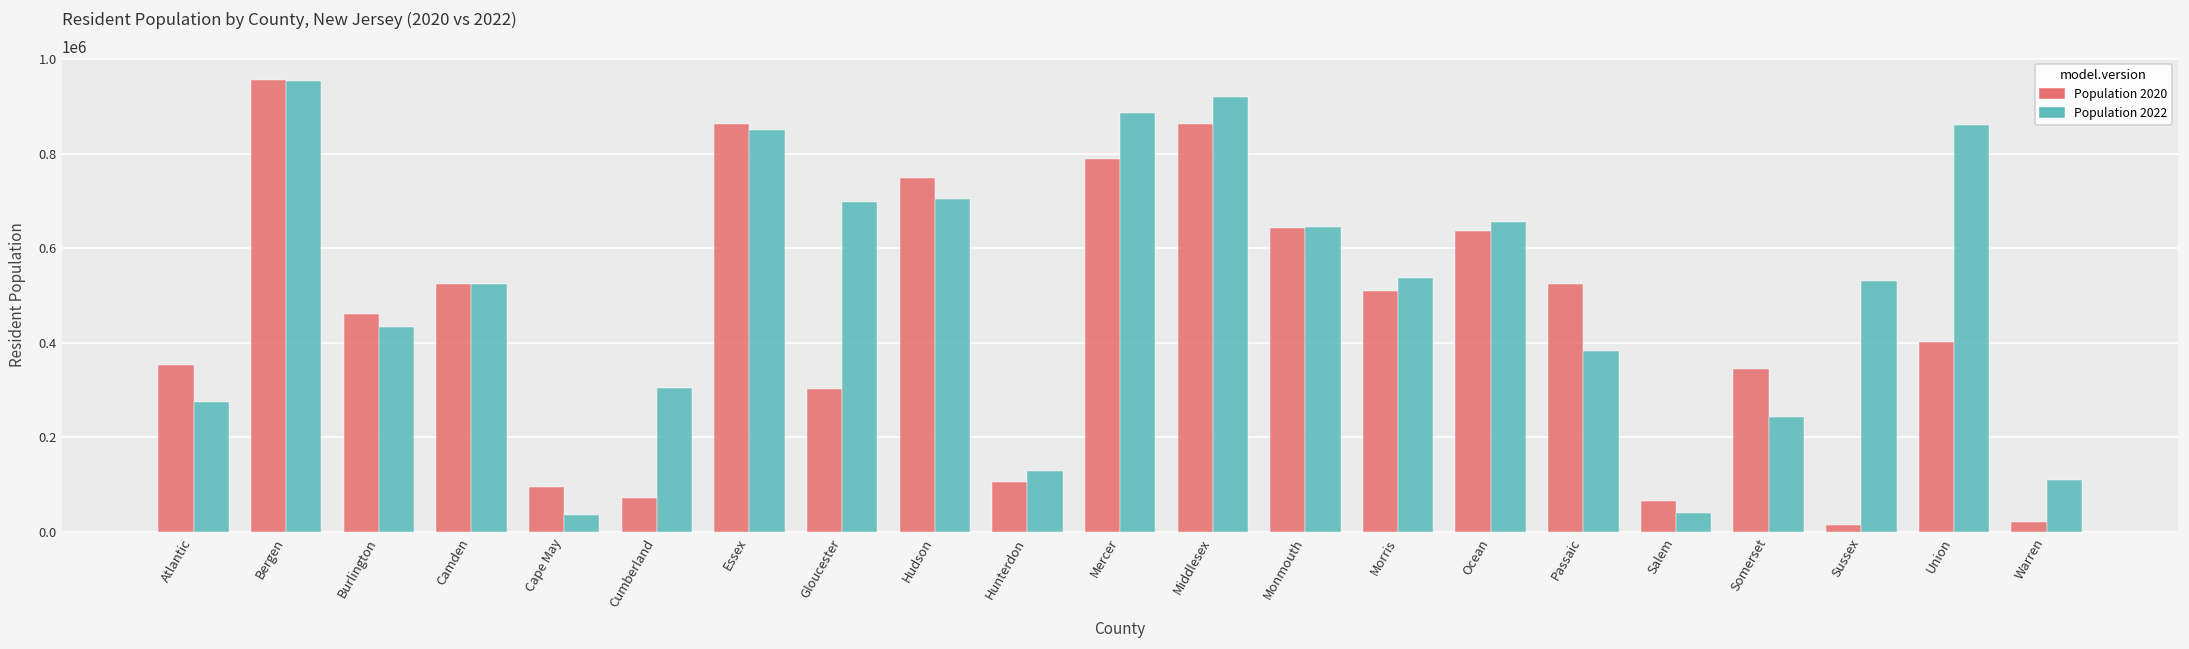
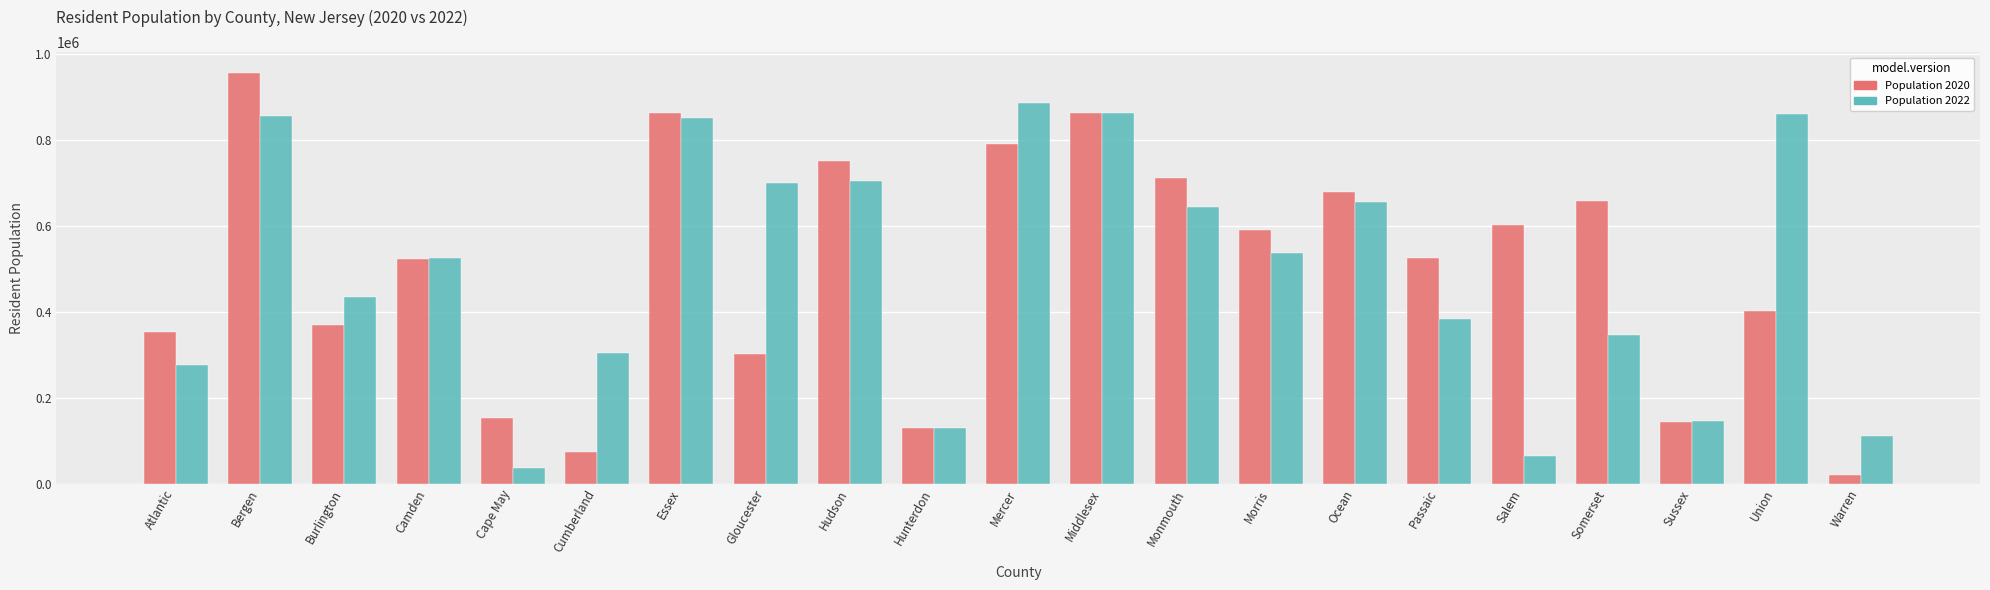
Population 2022, Bergen: 950000 -> 850000
Population 2020, Burlington: 460000 -> 370000
Population 2020, Cape May: 100000 -> 150000
Population 2020, Hunterdon: 110000 -> 130000
Population 2022, Middlesex: 920000 -> 860000
Population 2020, Monmouth: 640000 -> 710000
Population 2020, Morris: 510000 -> 590000
Population 2020, Ocean: 640000 -> 680000
Population 2020, Salem: 60000 -> 600000
Population 2022, Salem: 40000 -> 70000
Population 2020, Somerset: 350000 -> 660000
Population 2022, Somerset: 240000 -> 350000
Population 2020, Sussex: 10000 -> 140000
Population 2022, Sussex: 530000 -> 150000
